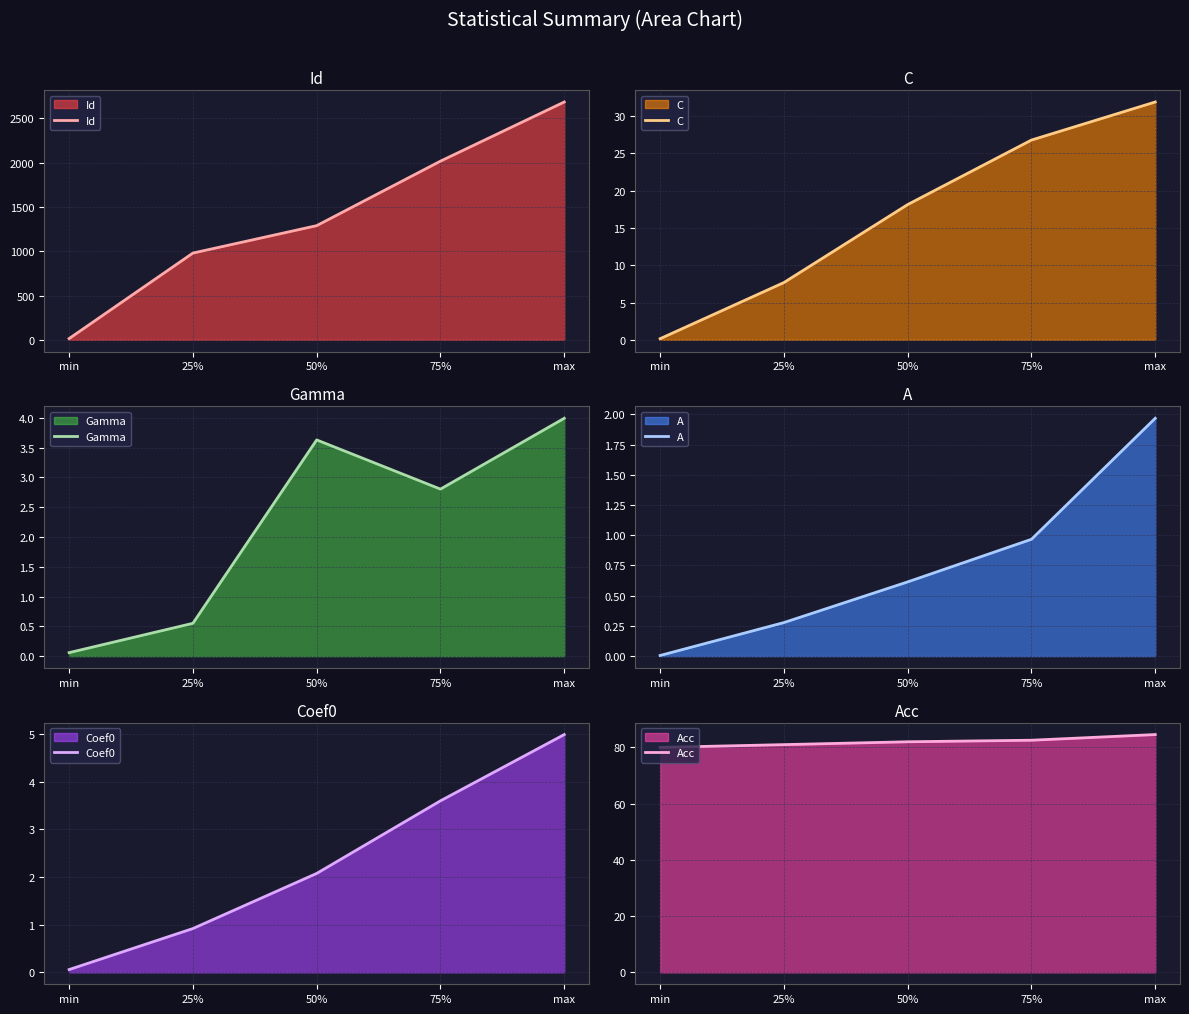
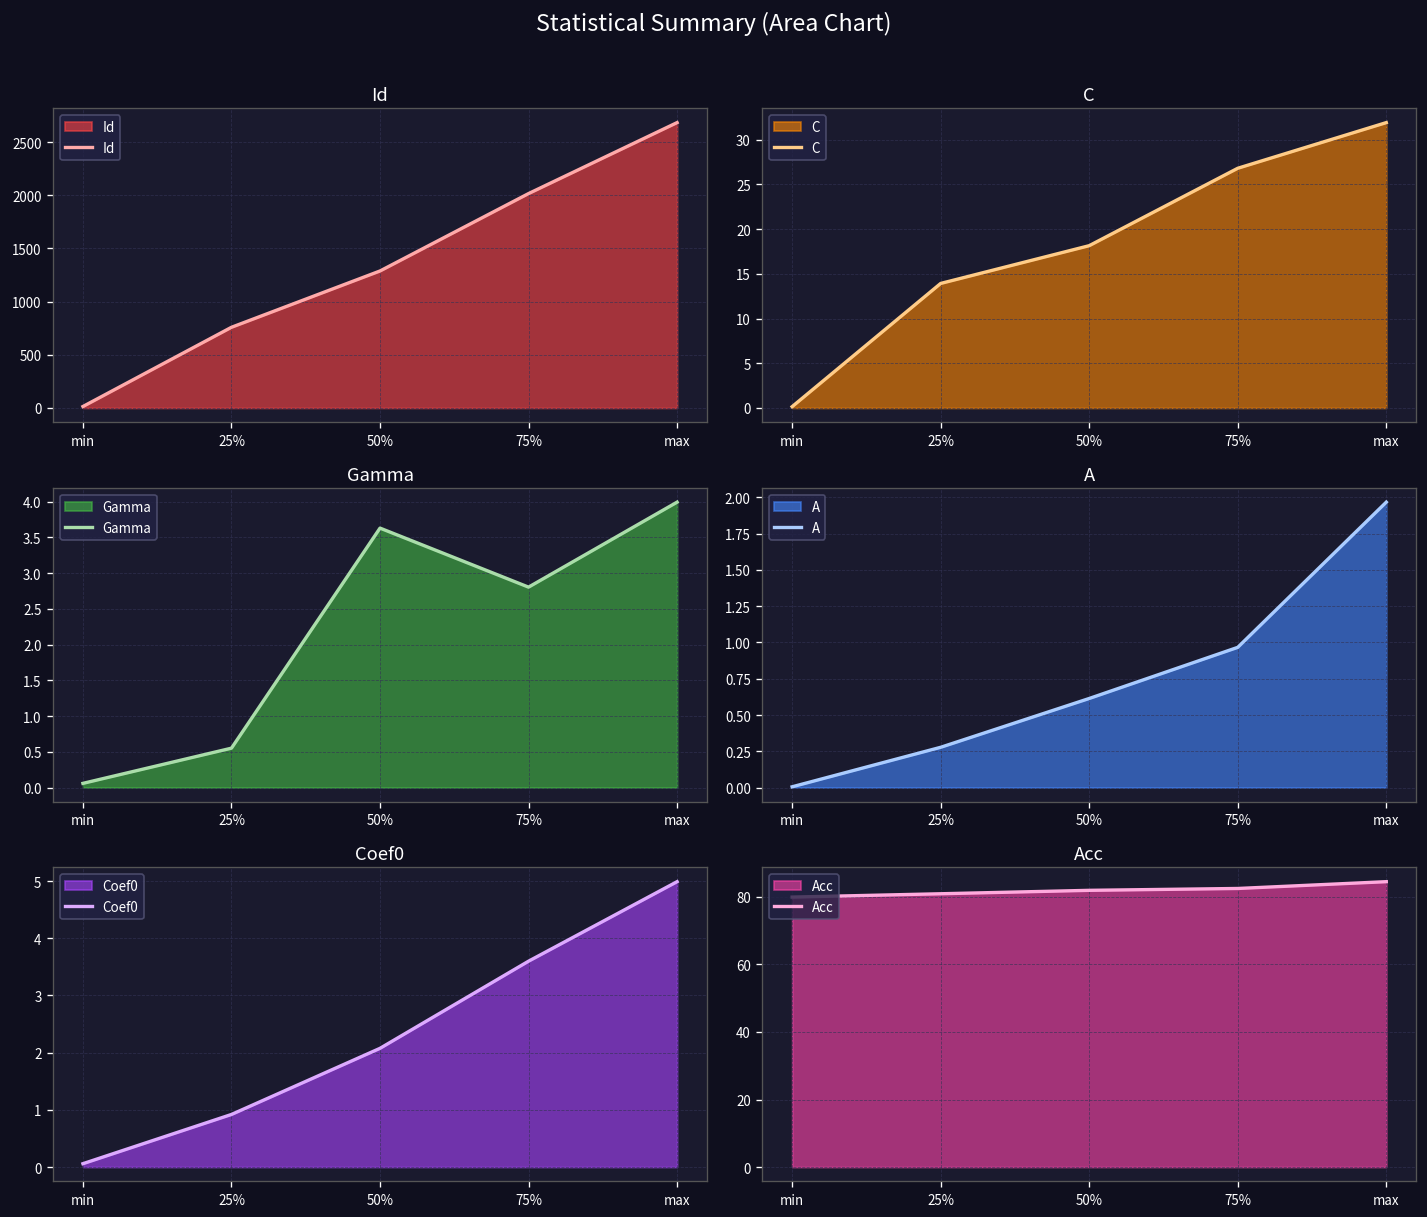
Id, 25%: 1000 -> 800
C, 25%: 8 -> 14
